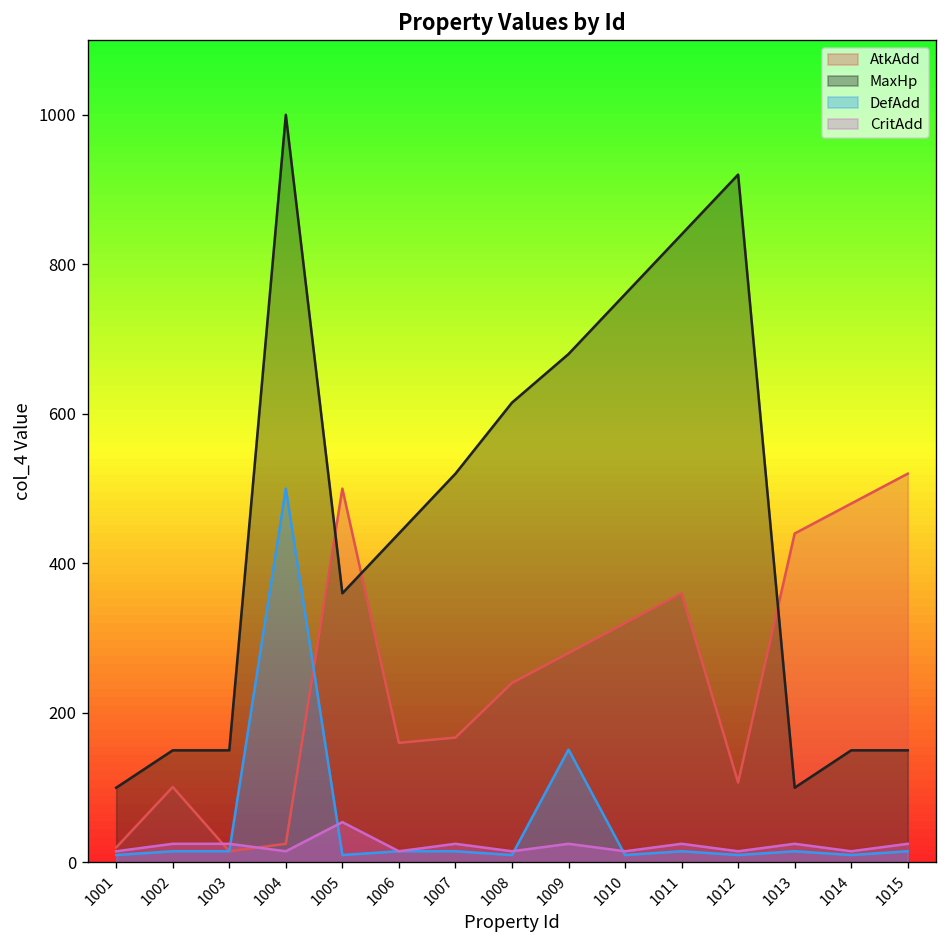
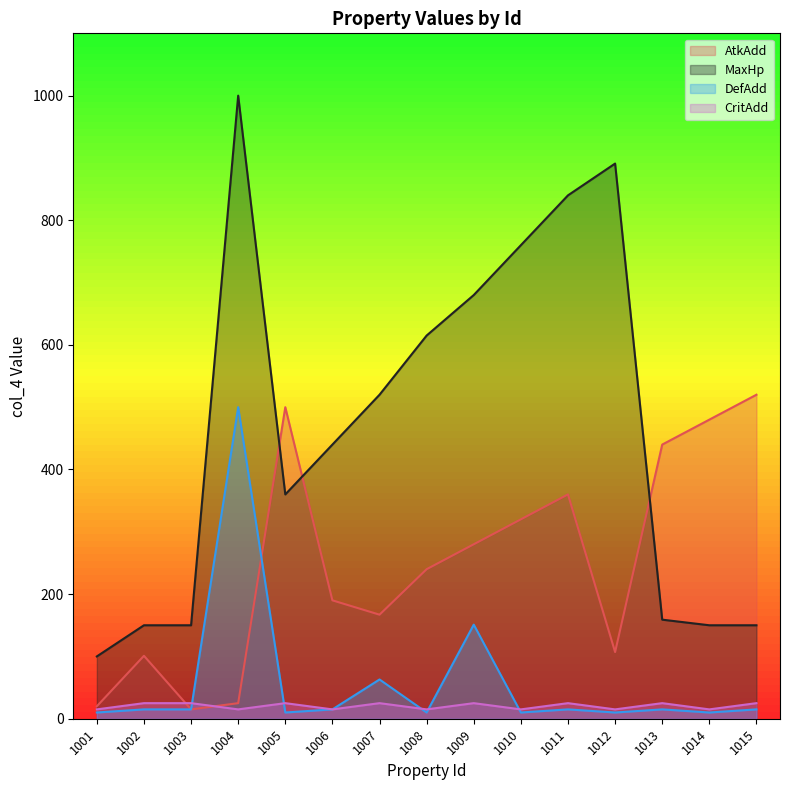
CritAdd, 1005: 50 -> 30
AtkAdd, 1006: 160 -> 190
DefAdd, 1007: 20 -> 60
MaxHp, 1012: 920 -> 890
MaxHp, 1013: 100 -> 160
